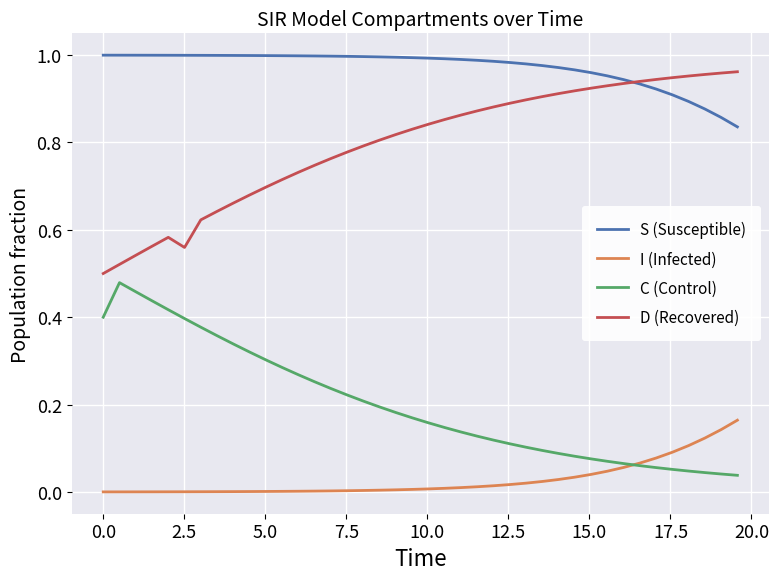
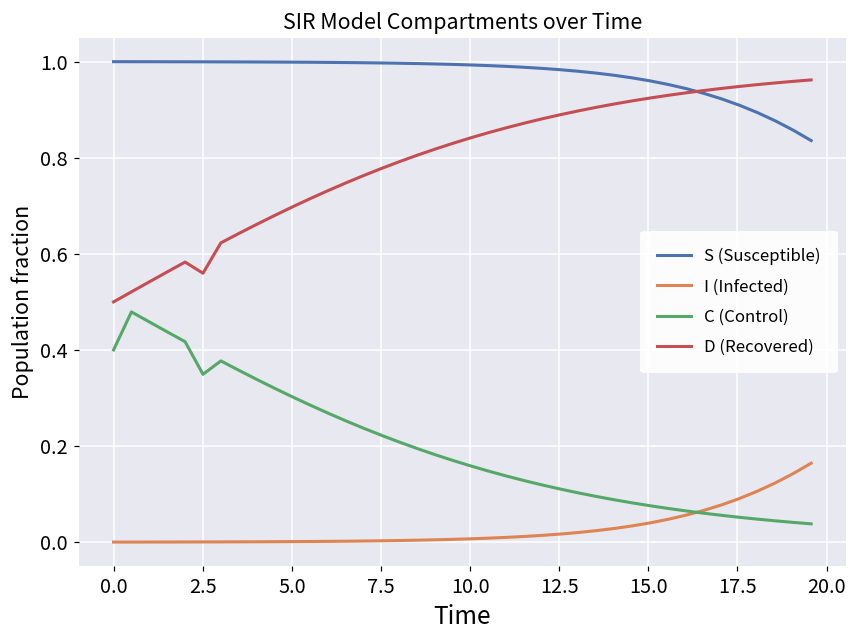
C (Control), 2.5: 0.40 -> 0.35
